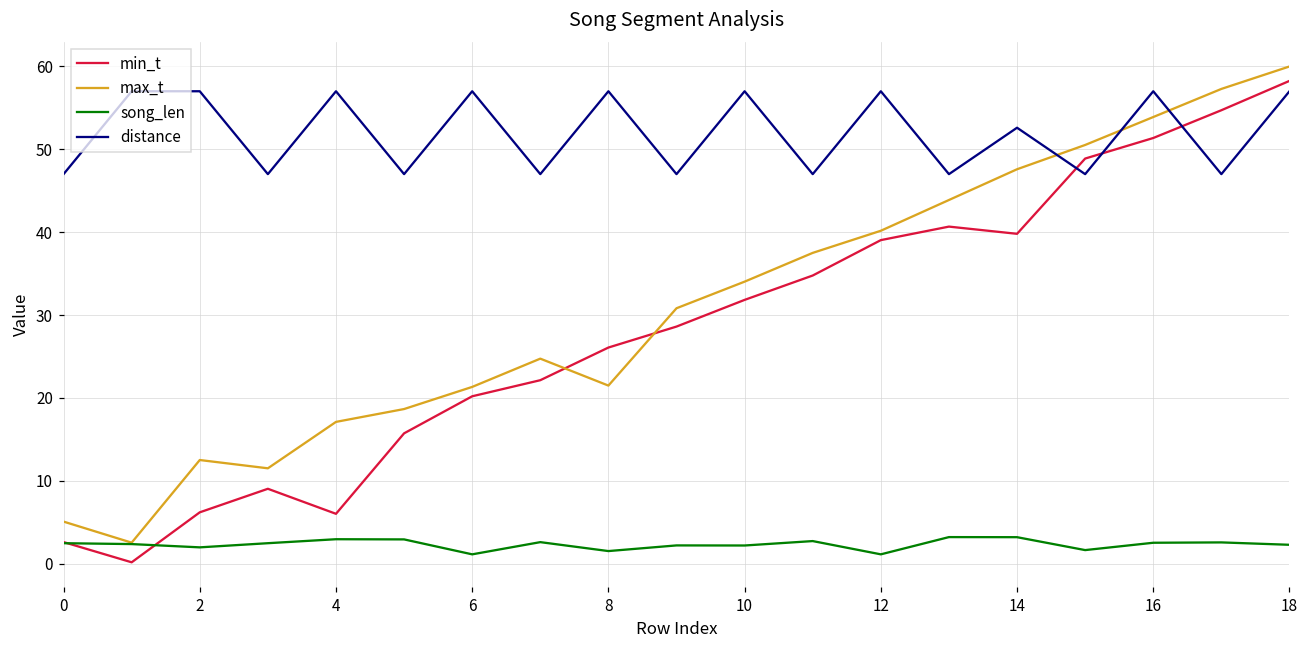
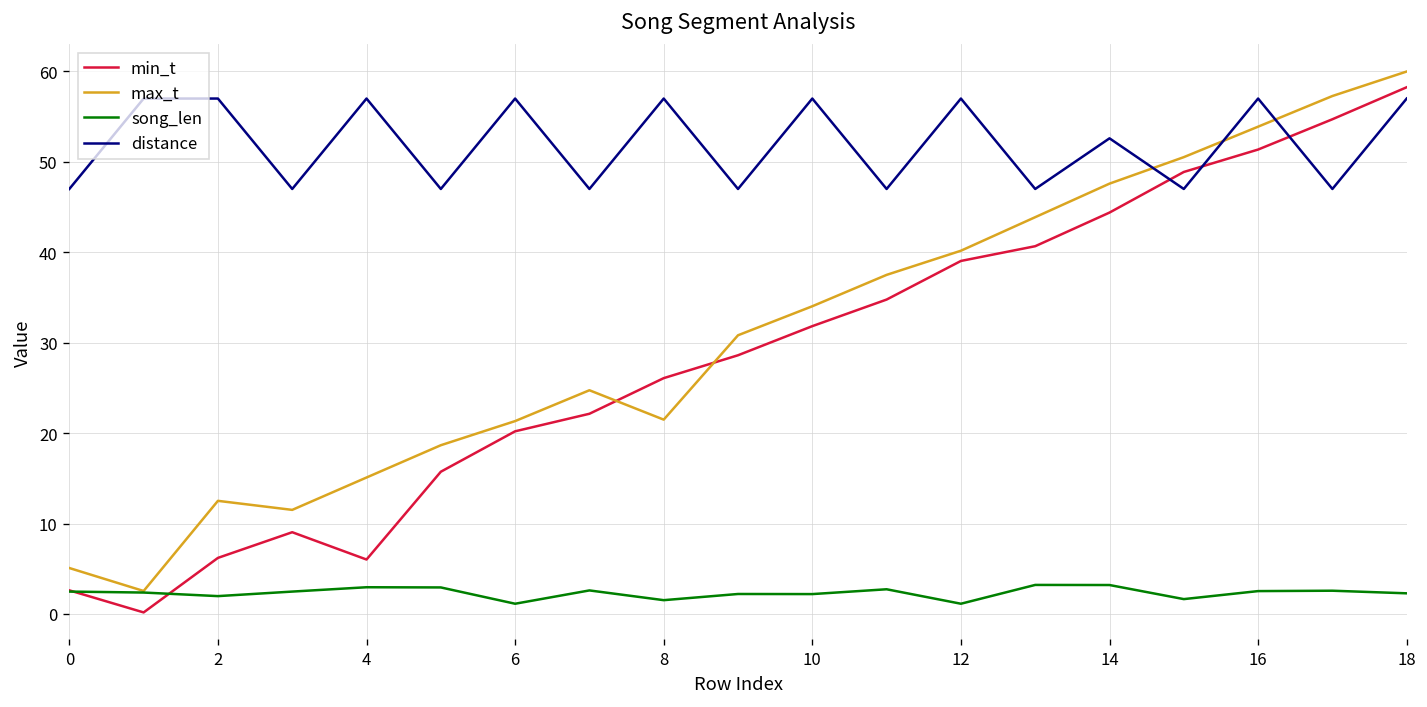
max_t, 4: 17 -> 15
min_t, 14: 40 -> 44
